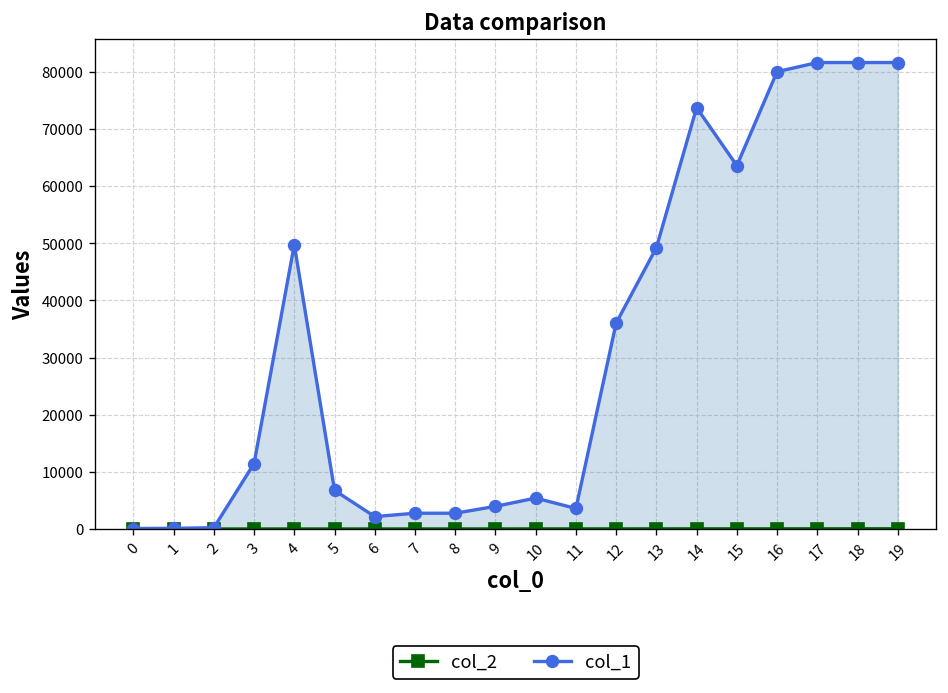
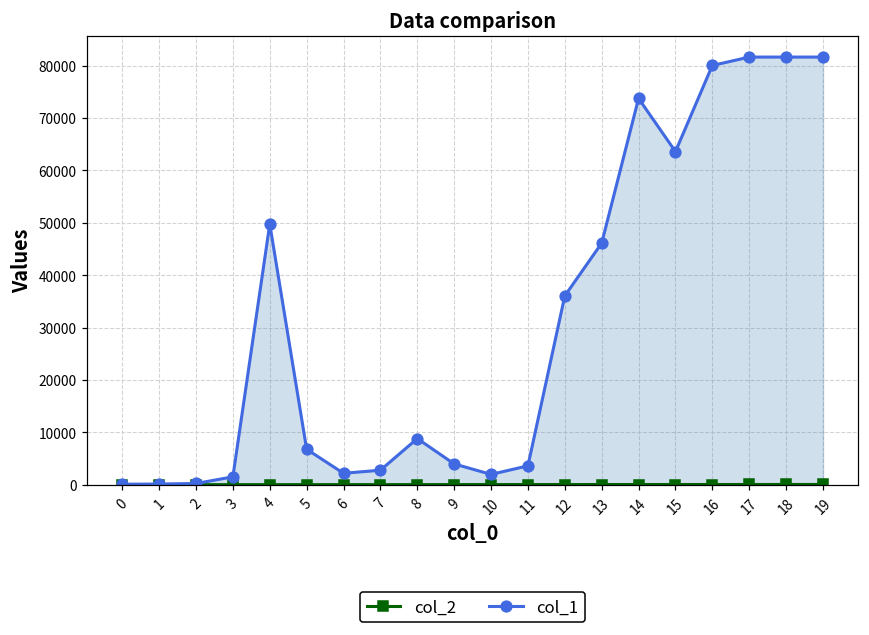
col_1, 3: 11000 -> 1000
col_1, 8: 3000 -> 9000
col_1, 10: 5000 -> 2000
col_1, 13: 49000 -> 46000
